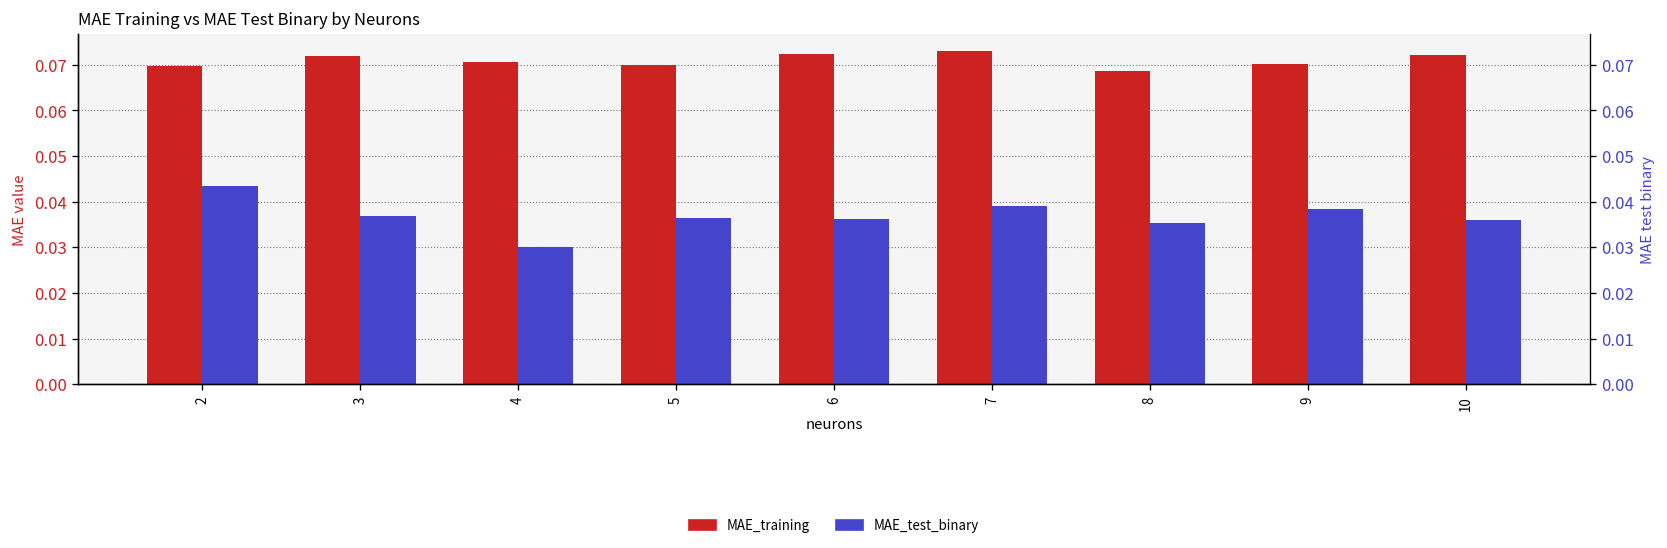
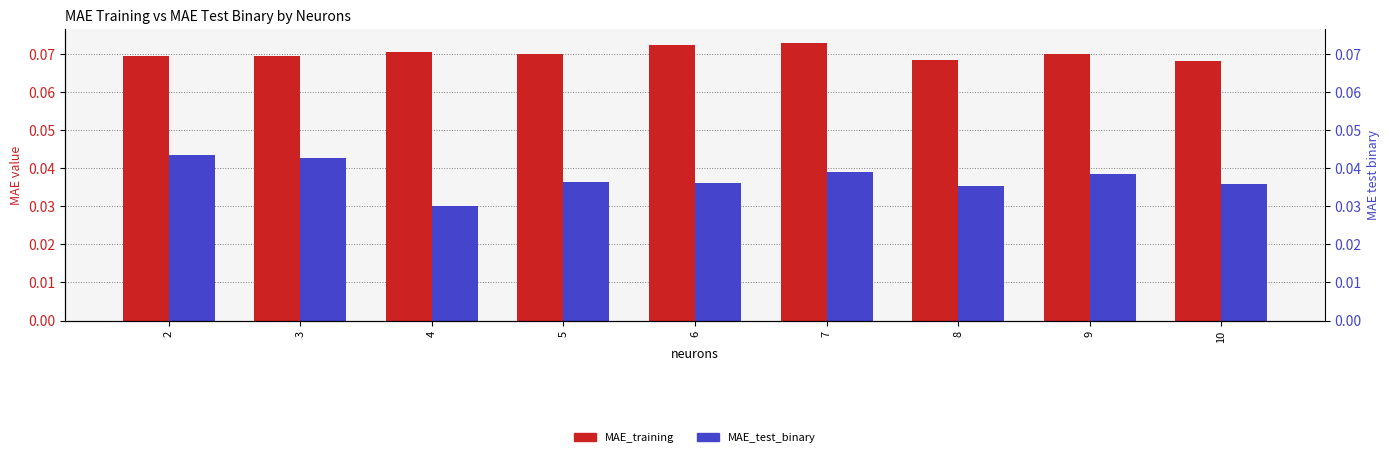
MAE_training, 3: 0.072 -> 0.069
MAE_test_binary, 3: 0.037 -> 0.043
MAE_training, 10: 0.072 -> 0.068
